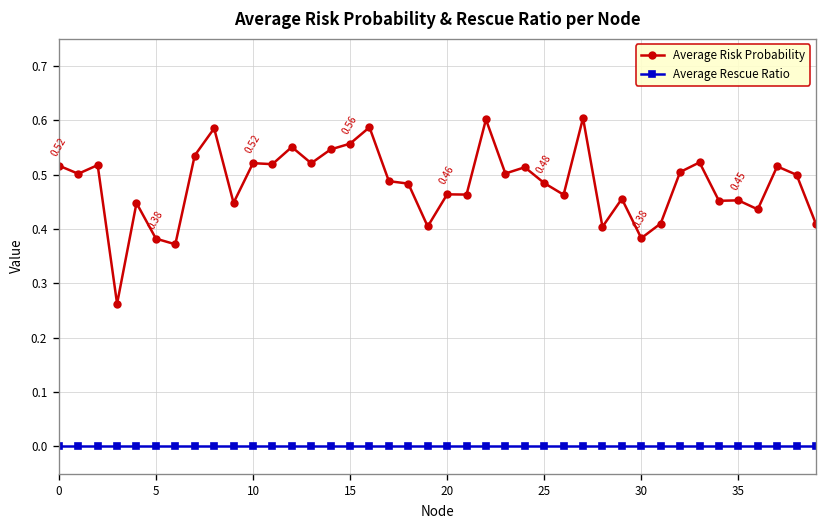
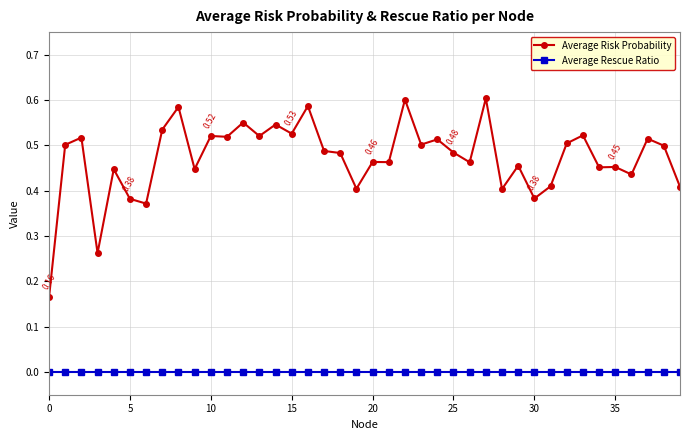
Average Risk Probability, 0: 0.52 -> 0.16
Average Risk Probability, 15: 0.56 -> 0.53
